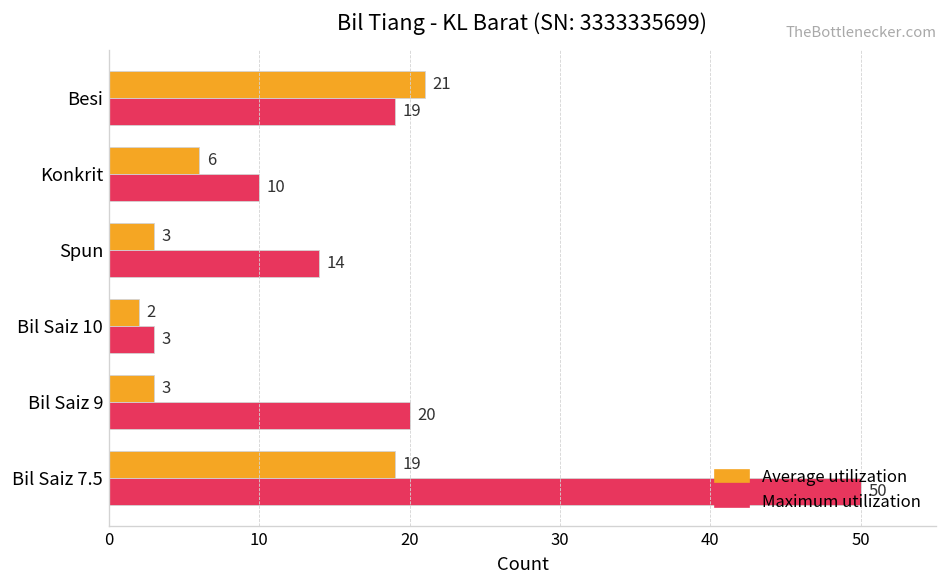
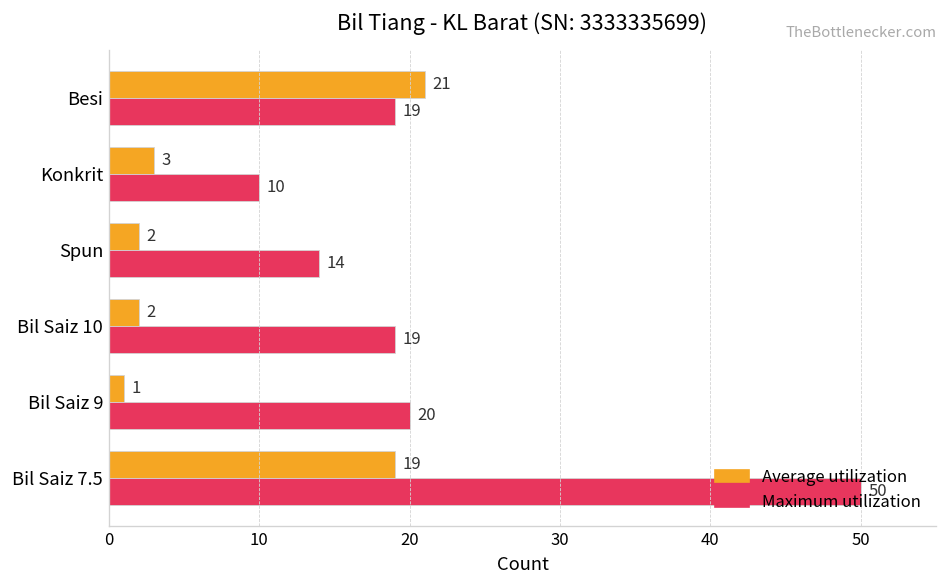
Average utilization, Konkrit: 6 -> 3
Average utilization, Spun: 3 -> 2
Maximum utilization, Bil Saiz 10: 3 -> 19
Average utilization, Bil Saiz 9: 3 -> 1
